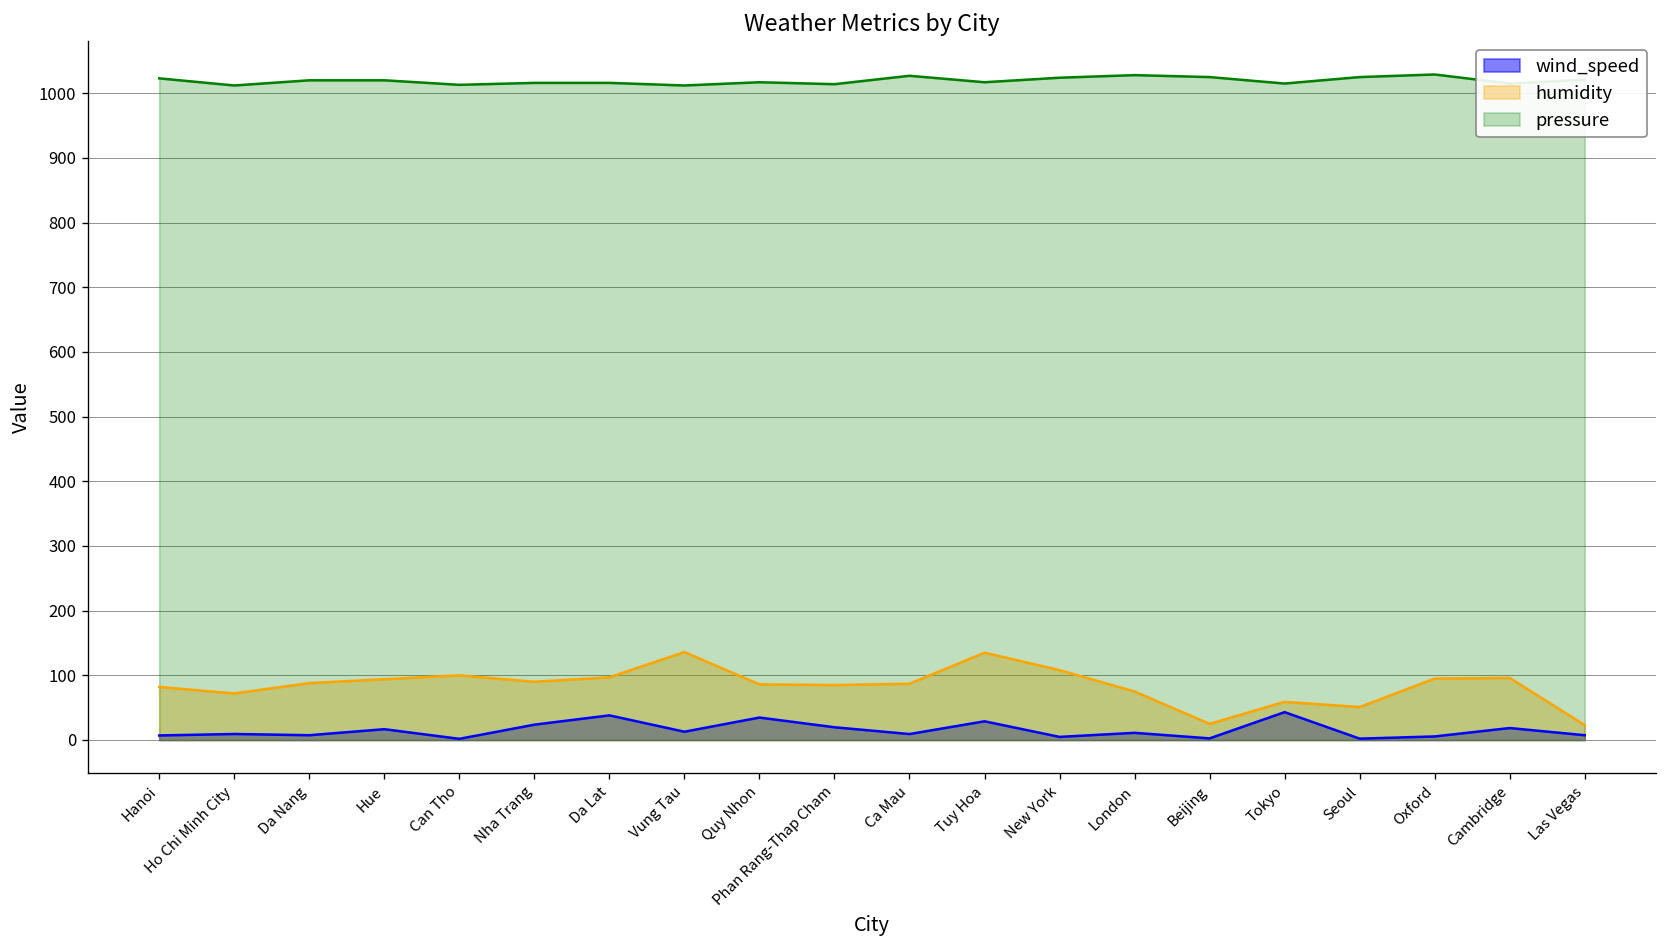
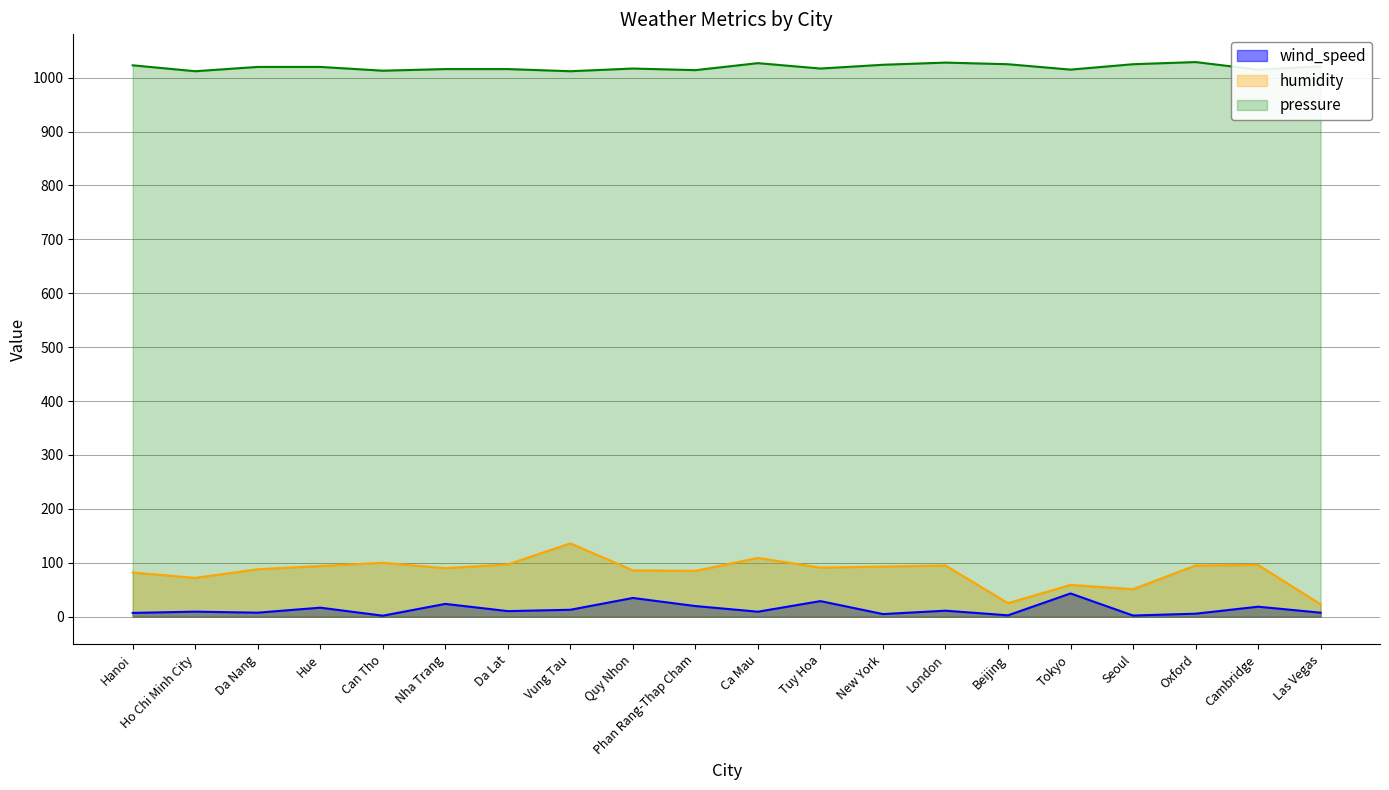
wind_speed, Da Lat: 40 -> 10
humidity, Ca Mau: 90 -> 110
humidity, Tuy Hoa: 140 -> 90
humidity, New York: 110 -> 90
humidity, London: 80 -> 100
